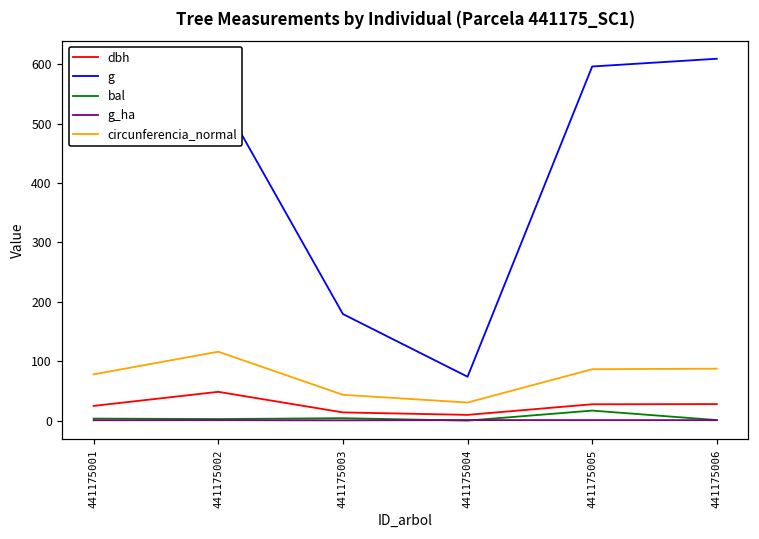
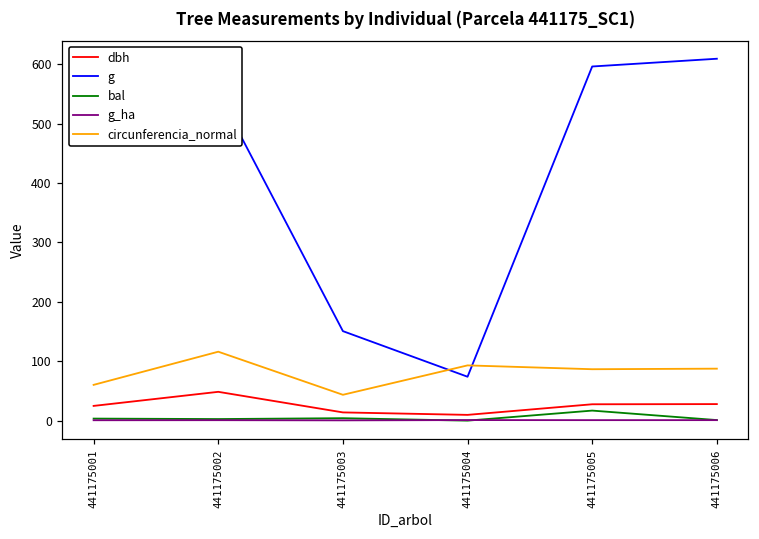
circunferencia_normal, 441175001: 80 -> 60
g, 441175003: 180 -> 150
circunferencia_normal, 441175004: 30 -> 90
